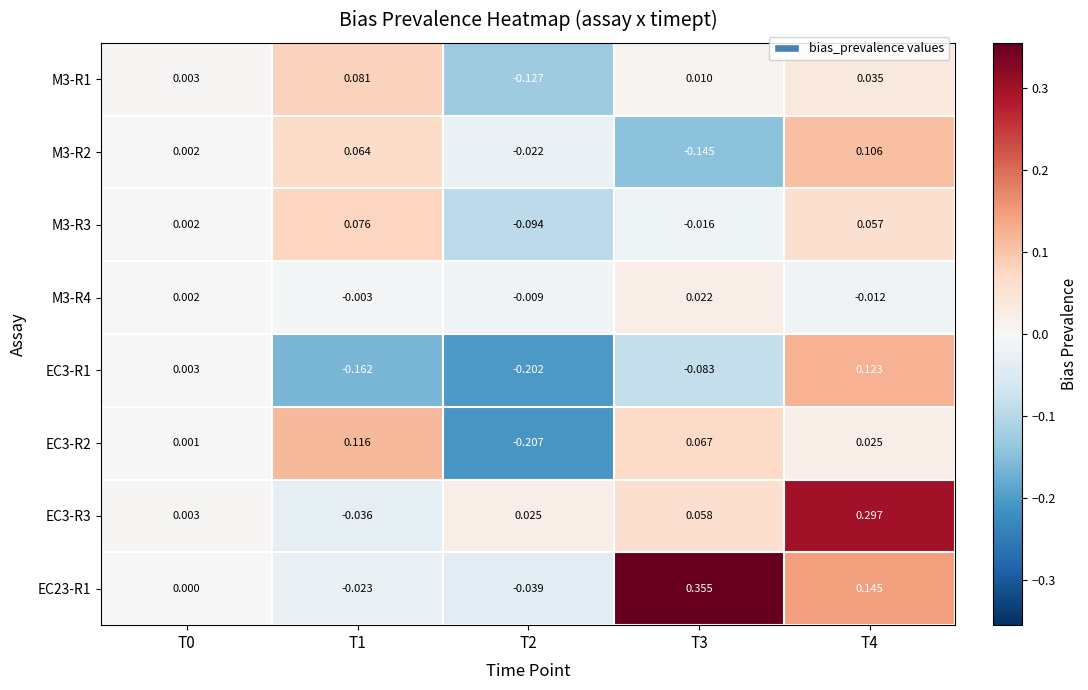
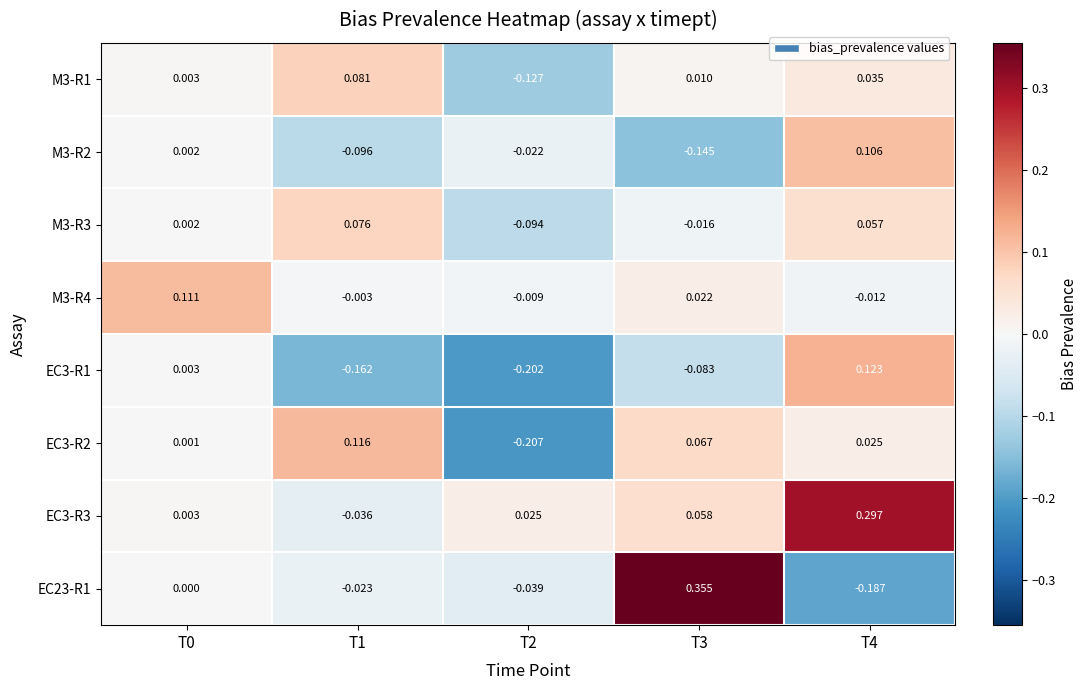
M3-R2, T1: 0.064 -> -0.096
M3-R4, T0: 0.002 -> 0.111
EC23-R1, T4: 0.145 -> -0.187
